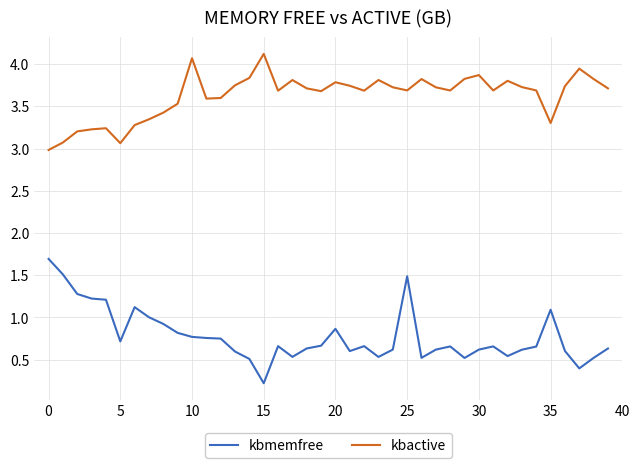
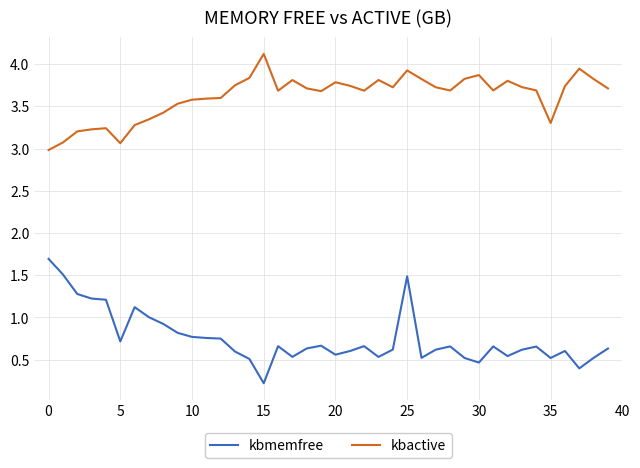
kbactive, 10: 4.1 -> 3.6
kbmemfree, 20: 0.9 -> 0.6
kbactive, 25: 3.7 -> 3.9
kbmemfree, 30: 0.6 -> 0.5
kbmemfree, 35: 1.1 -> 0.5
